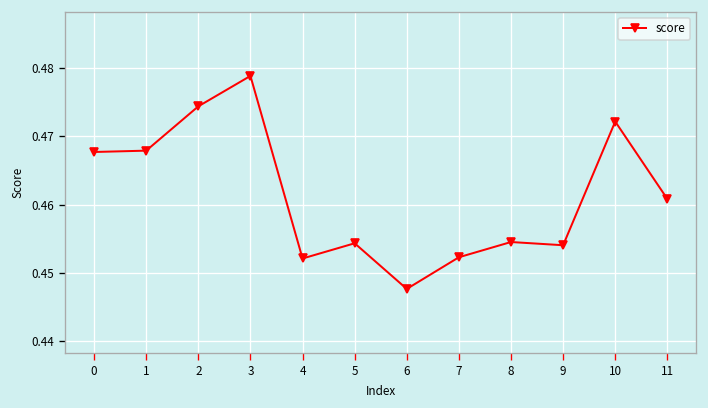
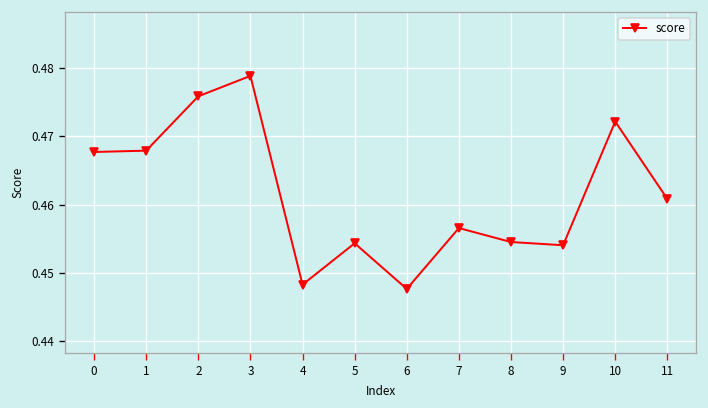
2: 0.474 -> 0.476
4: 0.452 -> 0.448
7: 0.452 -> 0.457
